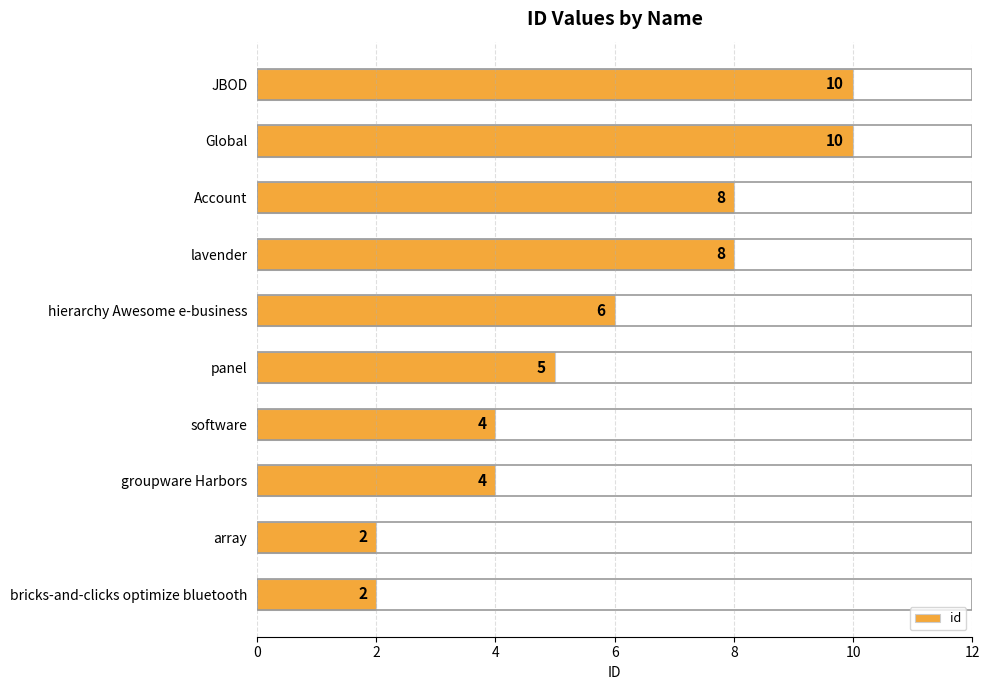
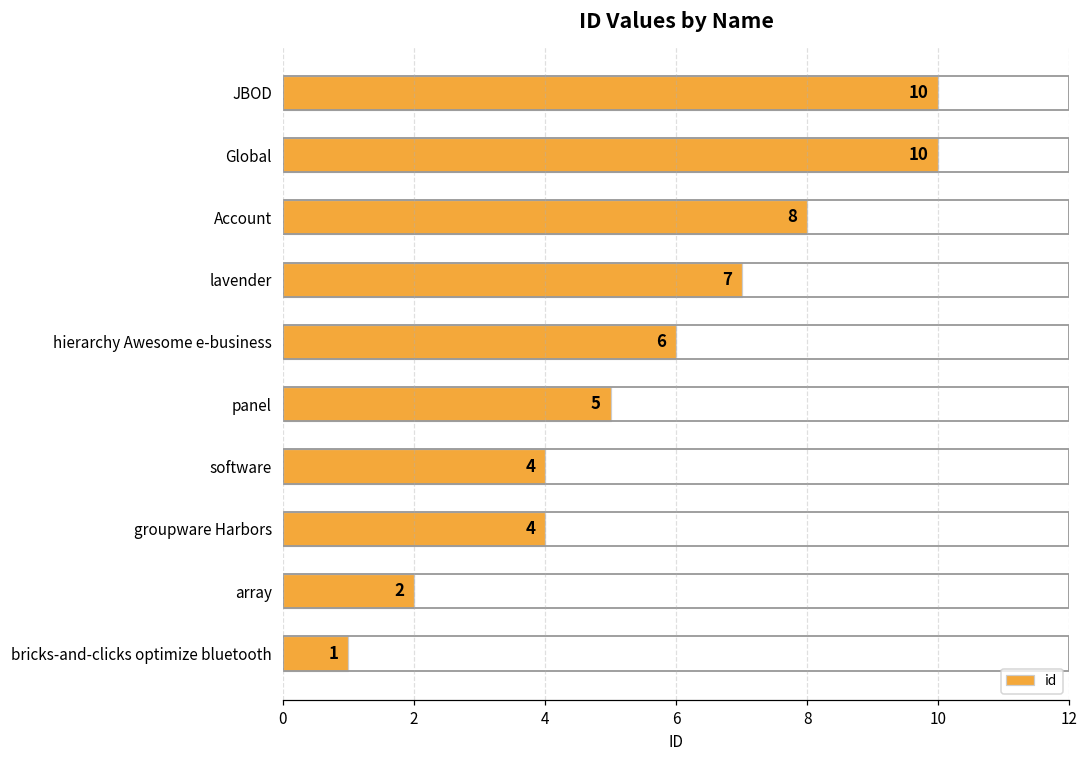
lavender: 8 -> 7
bricks-and-clicks optimize bluetooth: 2 -> 1
